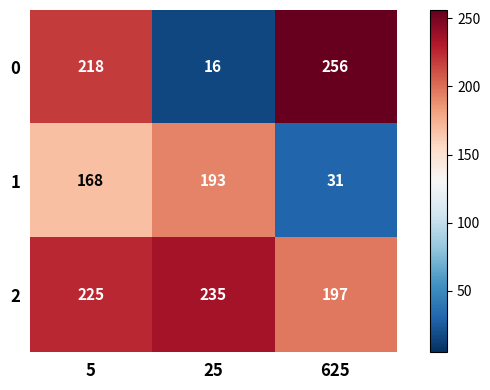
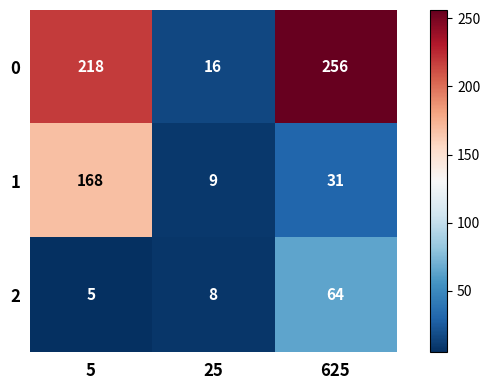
1, 25: 193 -> 9
2, 5: 225 -> 5
2, 25: 235 -> 8
2, 625: 197 -> 64
